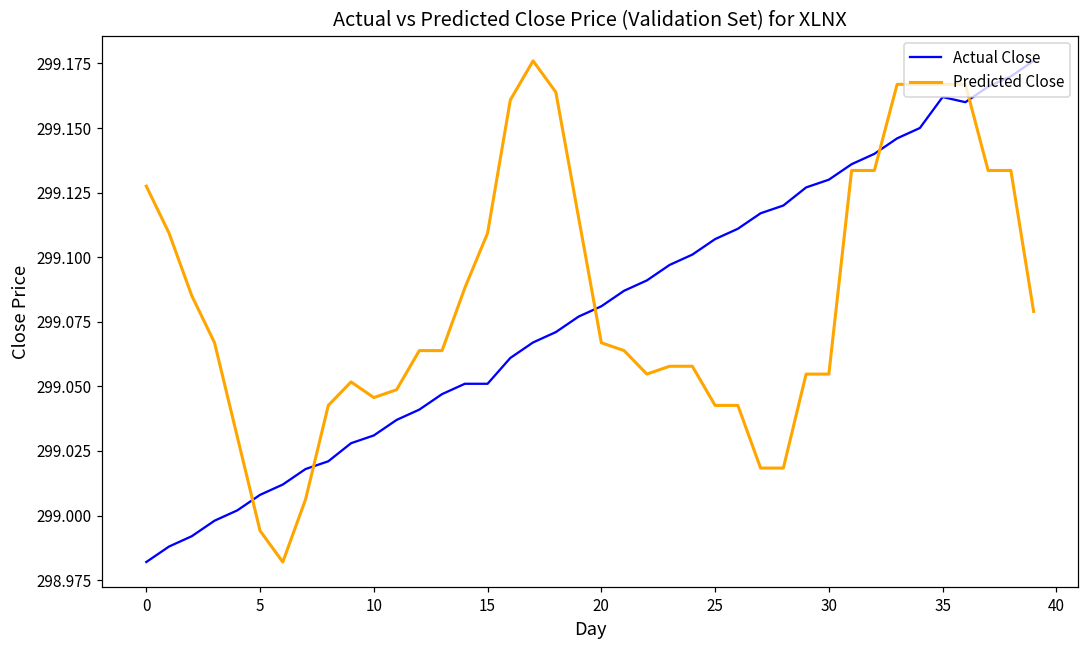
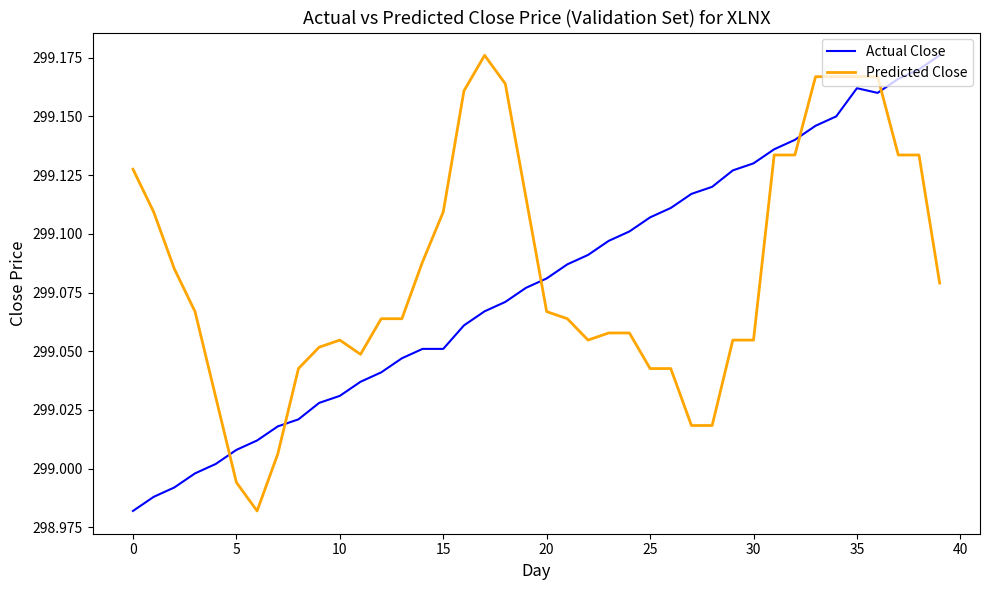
Predicted Close, 10: 299.046 -> 299.055
